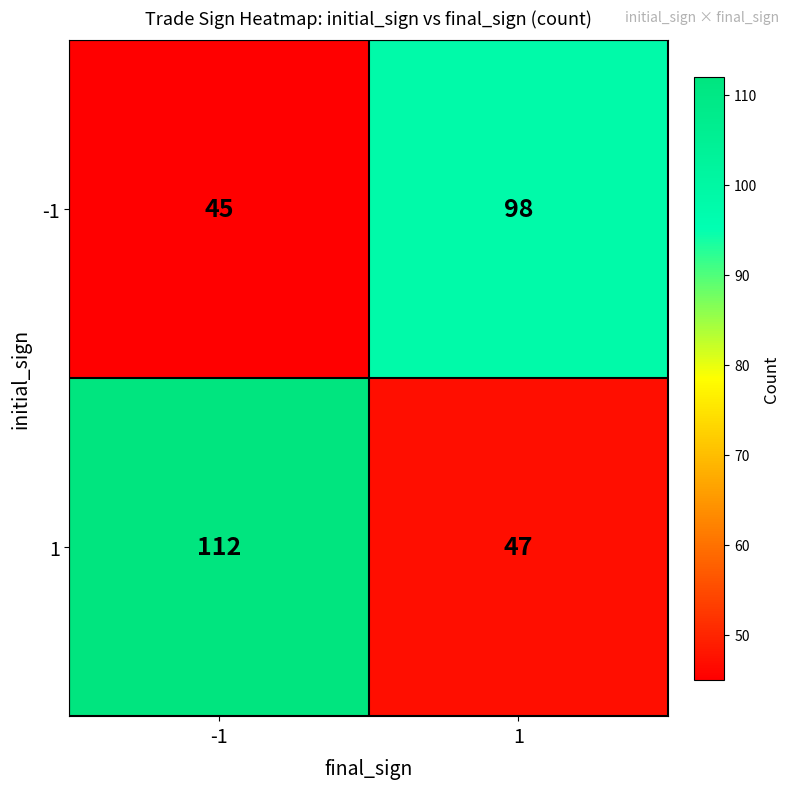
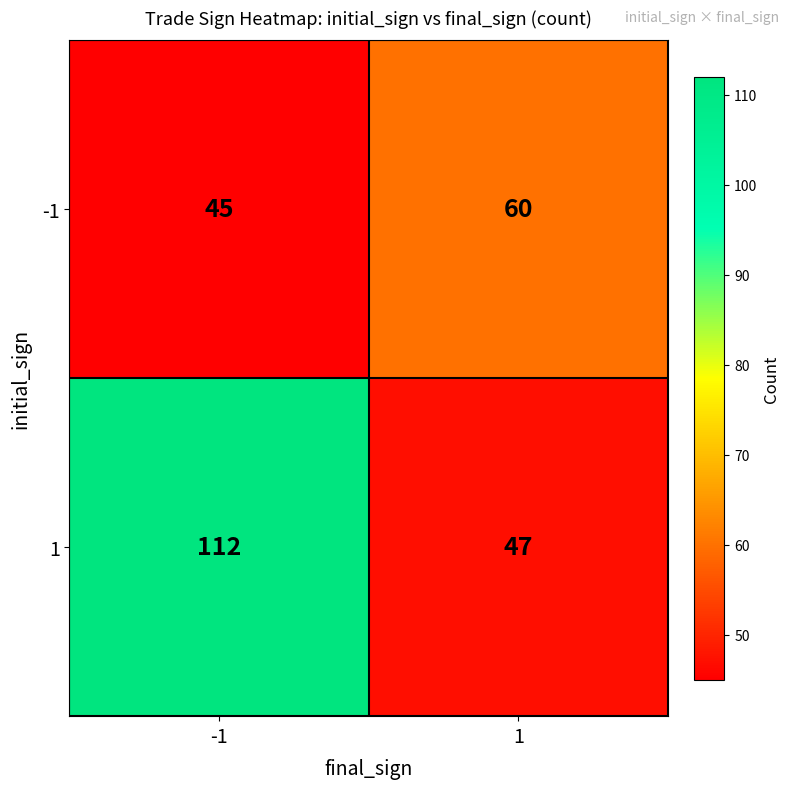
-1, 1: 98 -> 60
